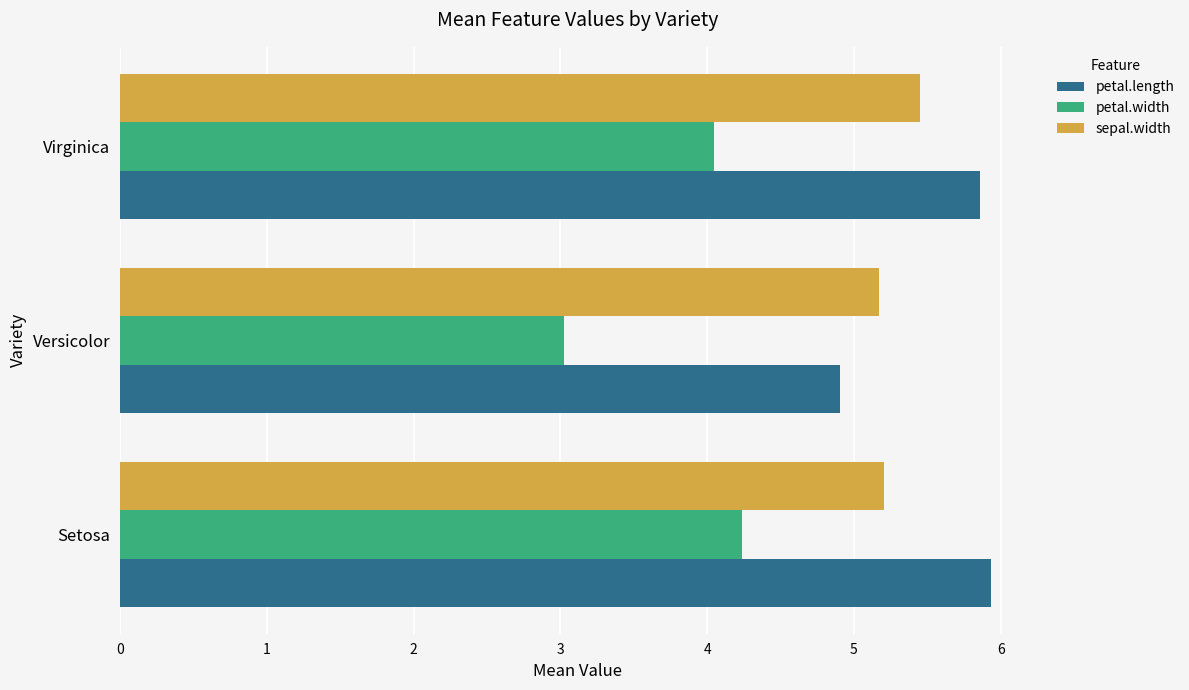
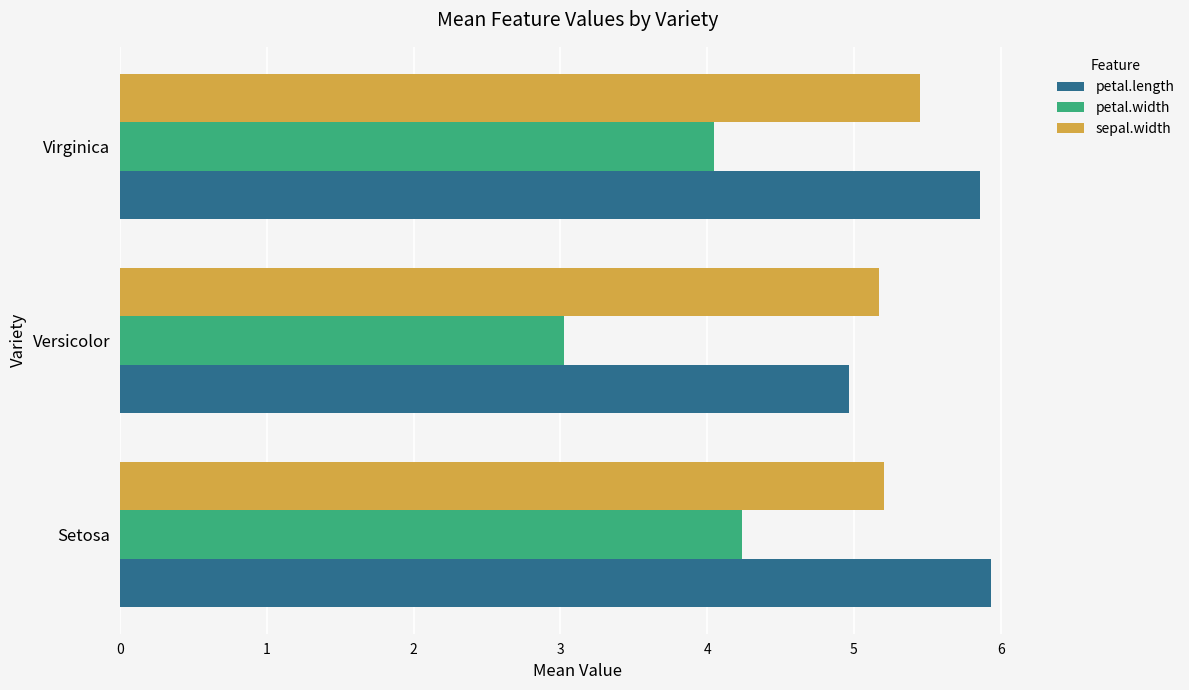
petal.length, Versicolor: 4.91 -> 4.97
